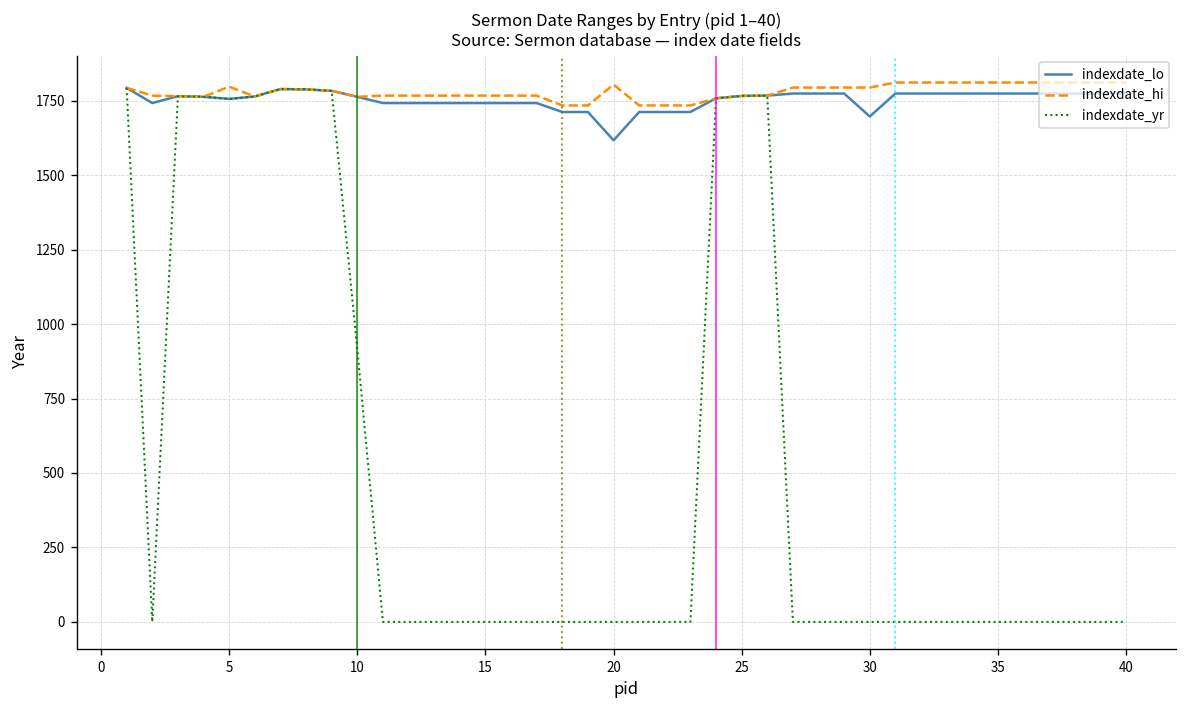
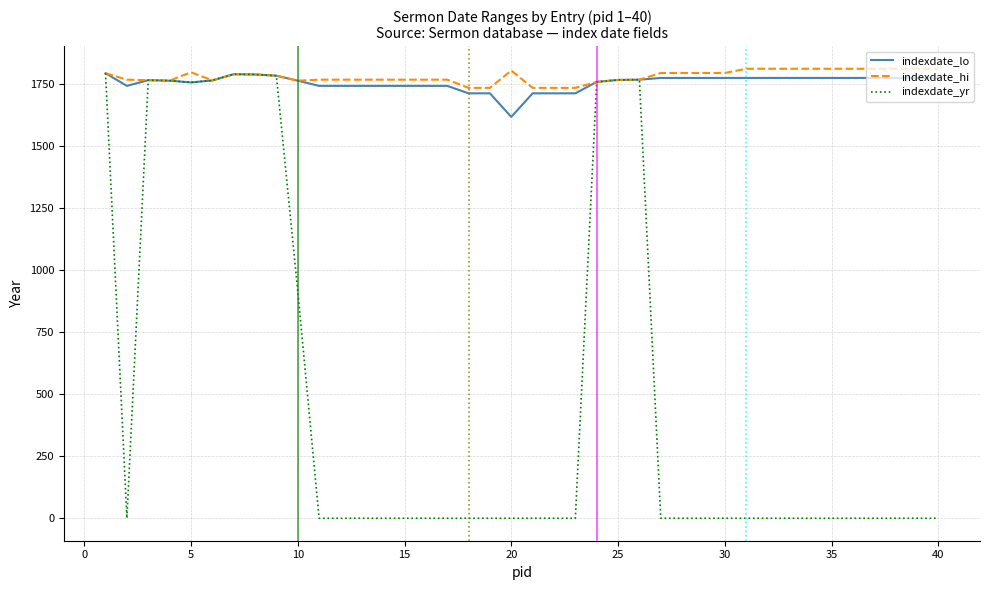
indexdate_lo, 30: 1700 -> 1770
